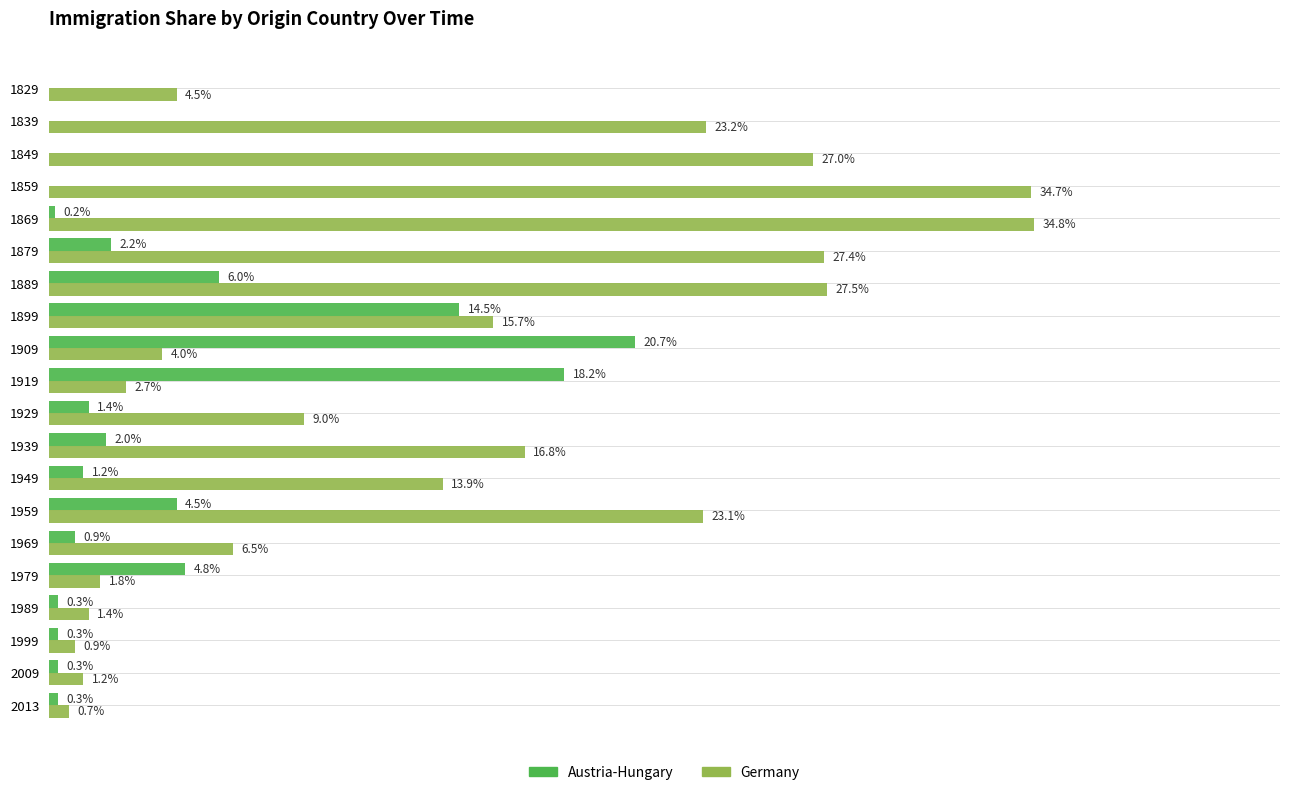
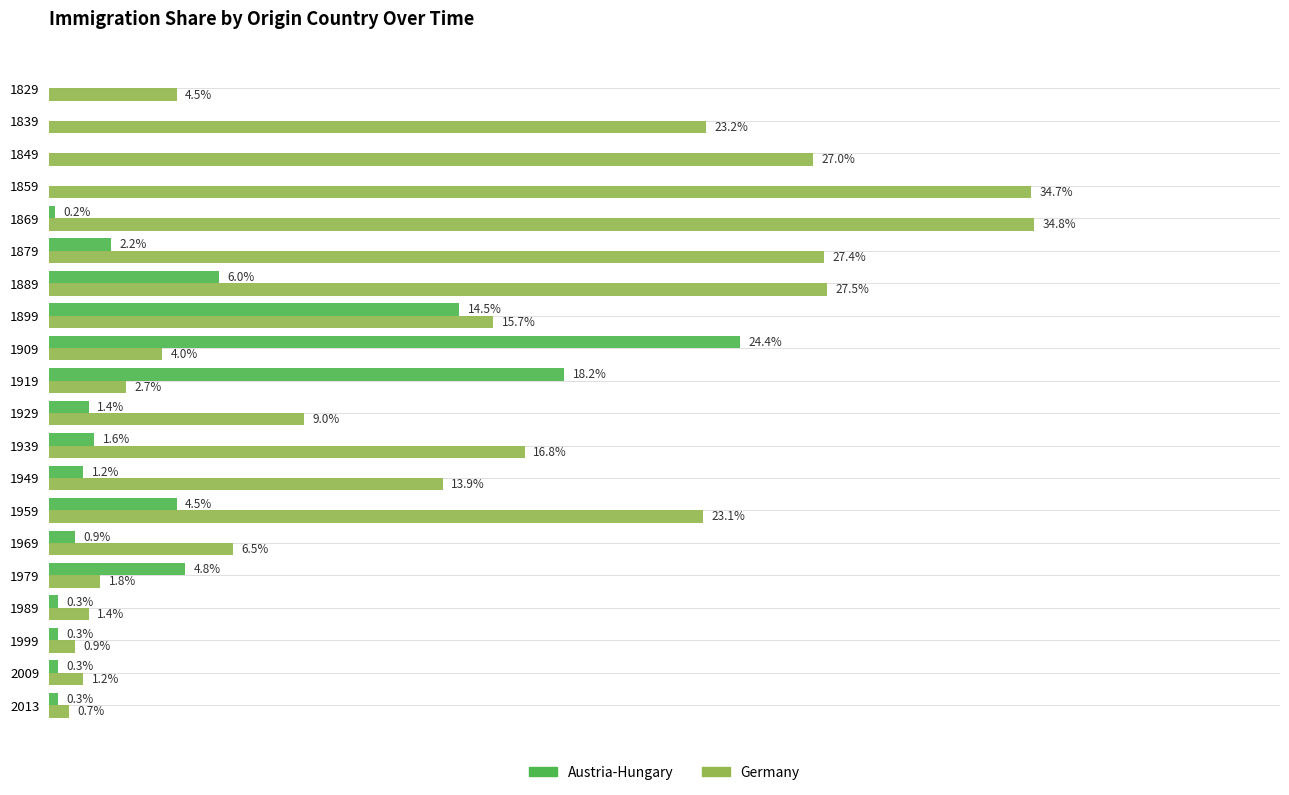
Austria-Hungary, 1909: 20.7% -> 24.4%
Austria-Hungary, 1939: 2.0% -> 1.6%
